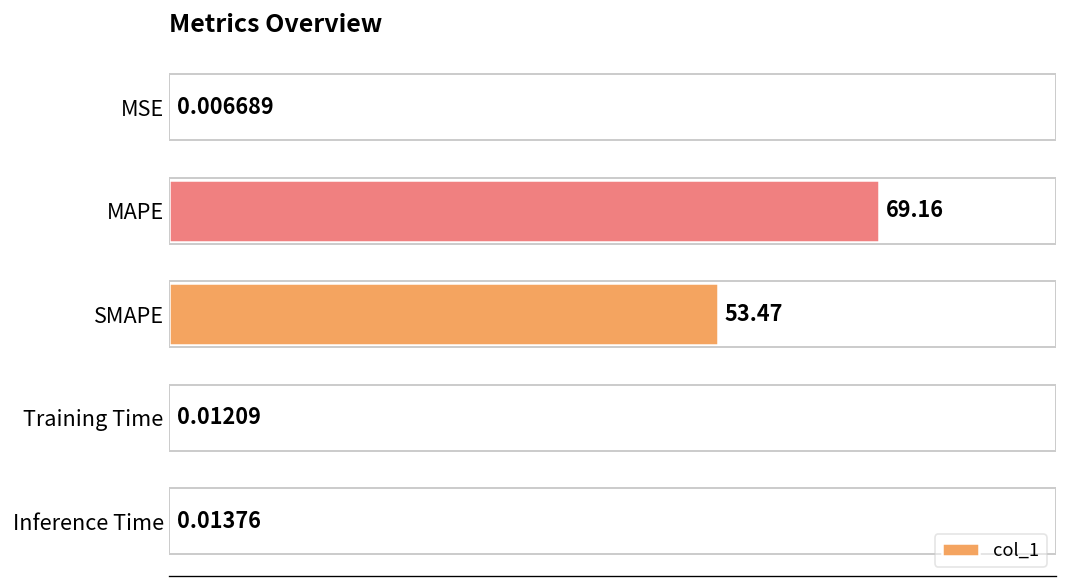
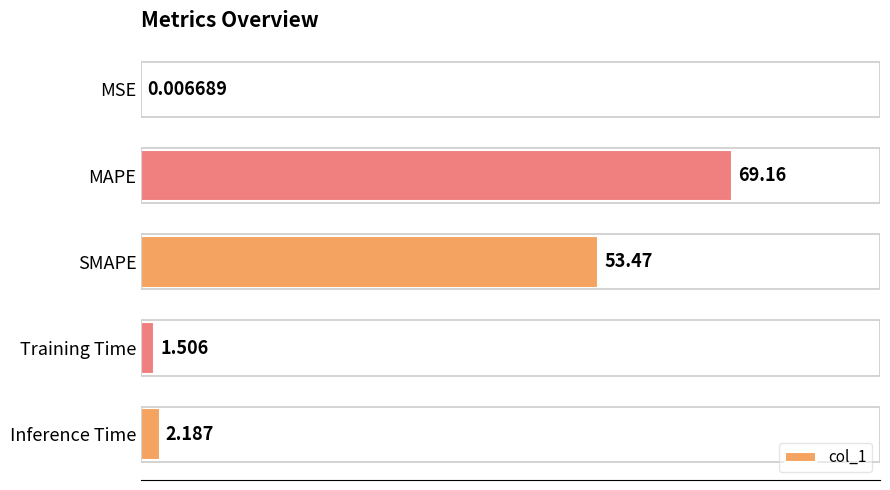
Training Time: 0.01209 -> 1.506
Inference Time: 0.01376 -> 2.187
